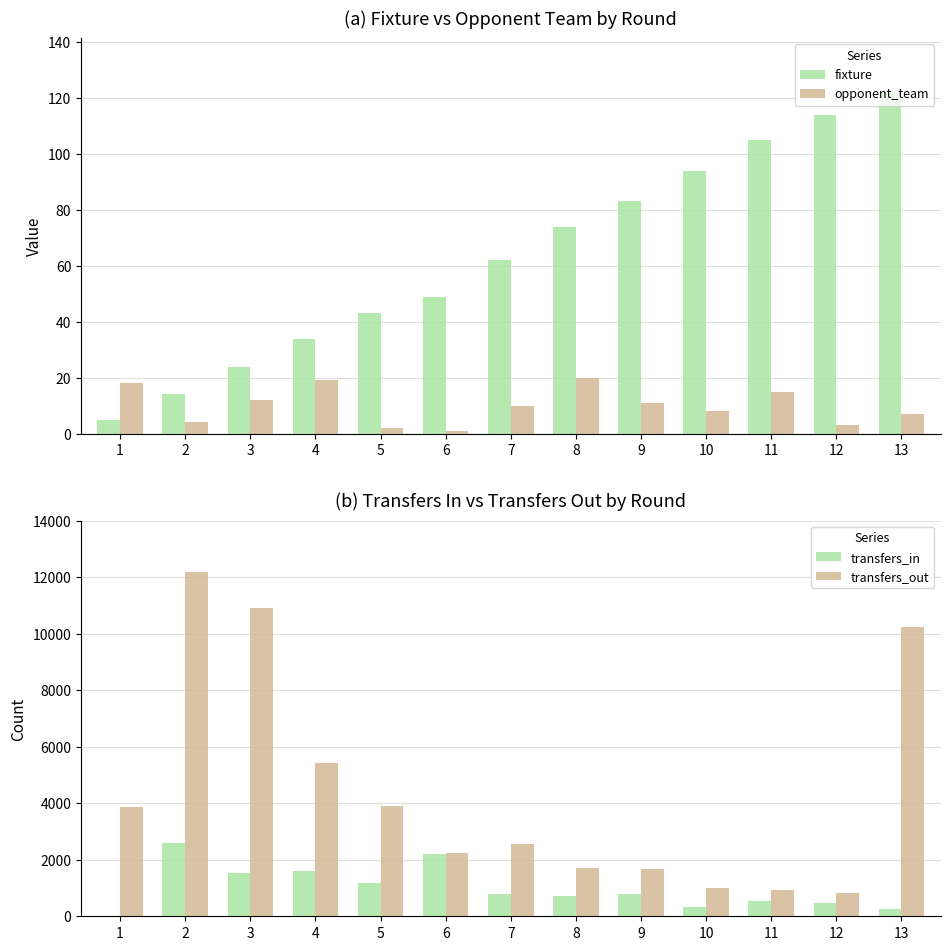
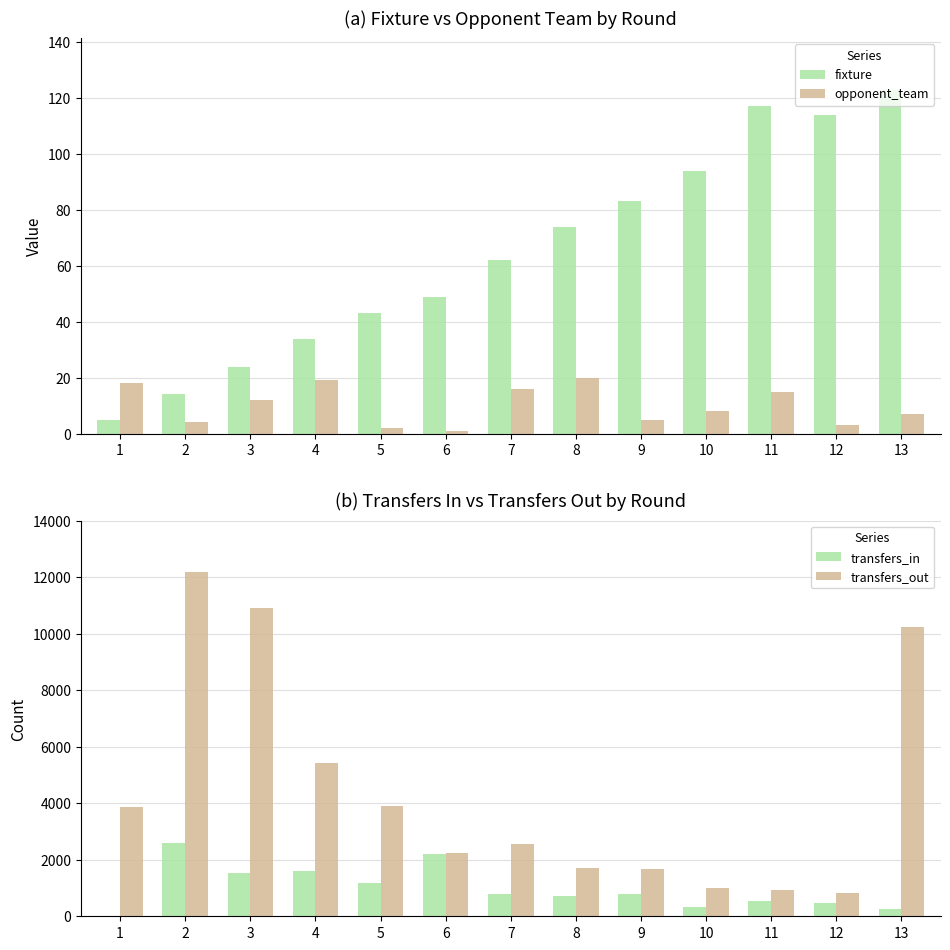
(a) Fixture vs Opponent Team by Round, opponent_team, 7: 10 -> 16
(a) Fixture vs Opponent Team by Round, opponent_team, 9: 11 -> 5
(a) Fixture vs Opponent Team by Round, fixture, 11: 105 -> 117
